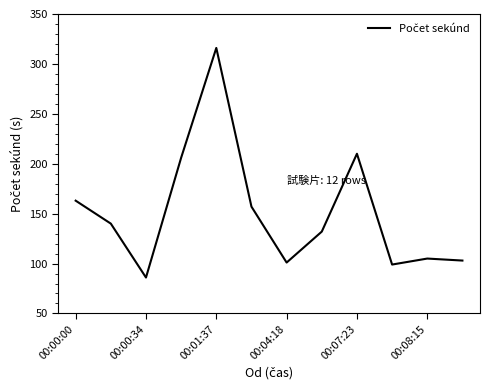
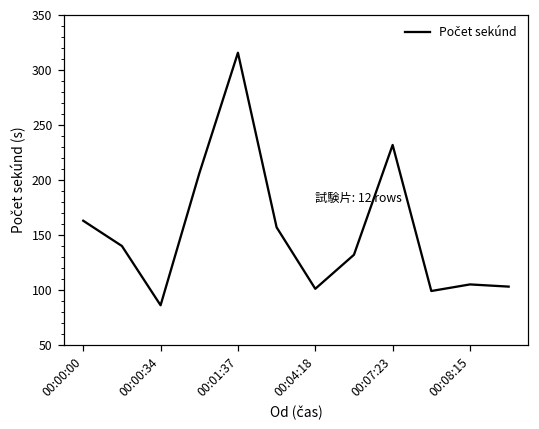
00:07:23: 210 -> 230
